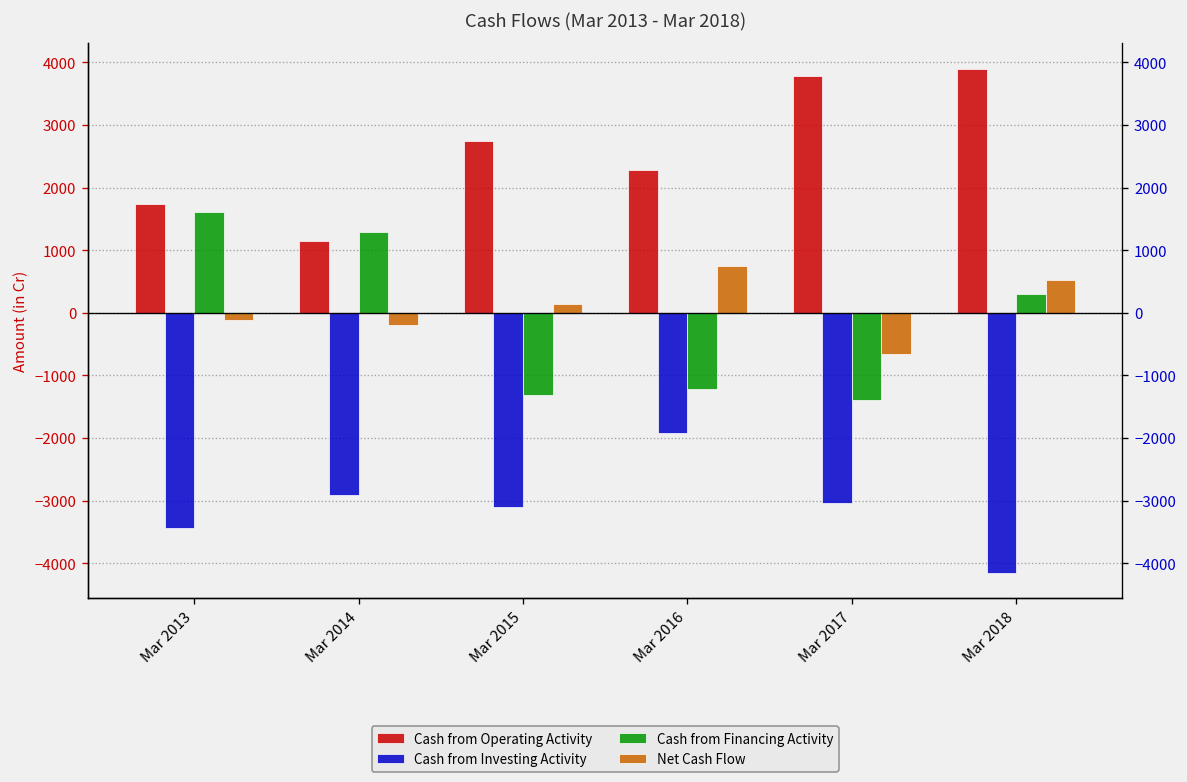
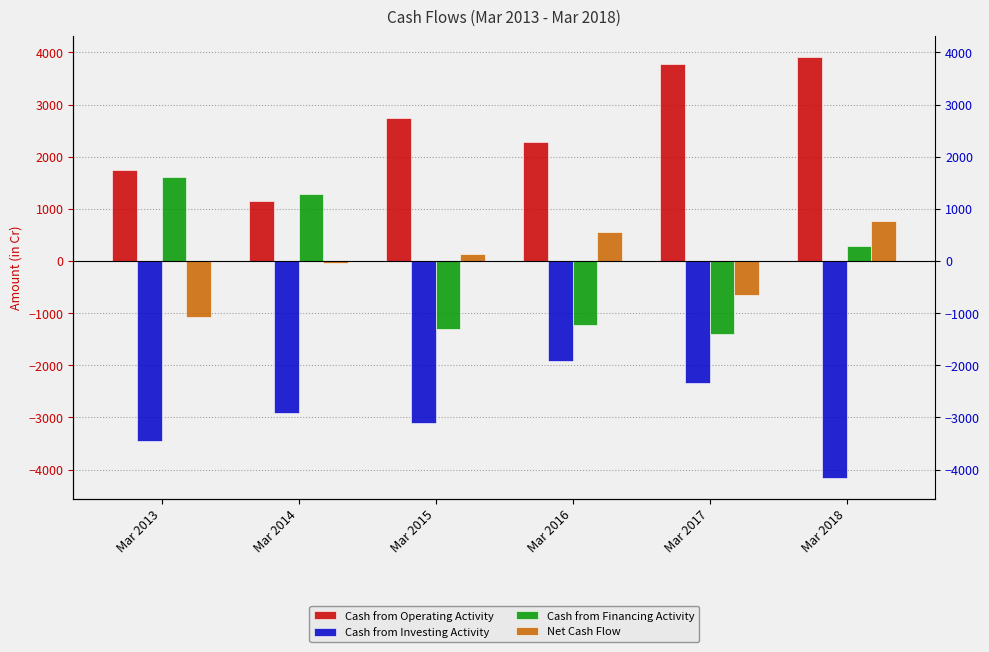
Net Cash Flow, Mar 2013: -100 -> -1100
Net Cash Flow, Mar 2014: -200 -> 0
Net Cash Flow, Mar 2016: 700 -> 600
Cash from Investing Activity, Mar 2017: -3000 -> -2300
Net Cash Flow, Mar 2018: 500 -> 800
